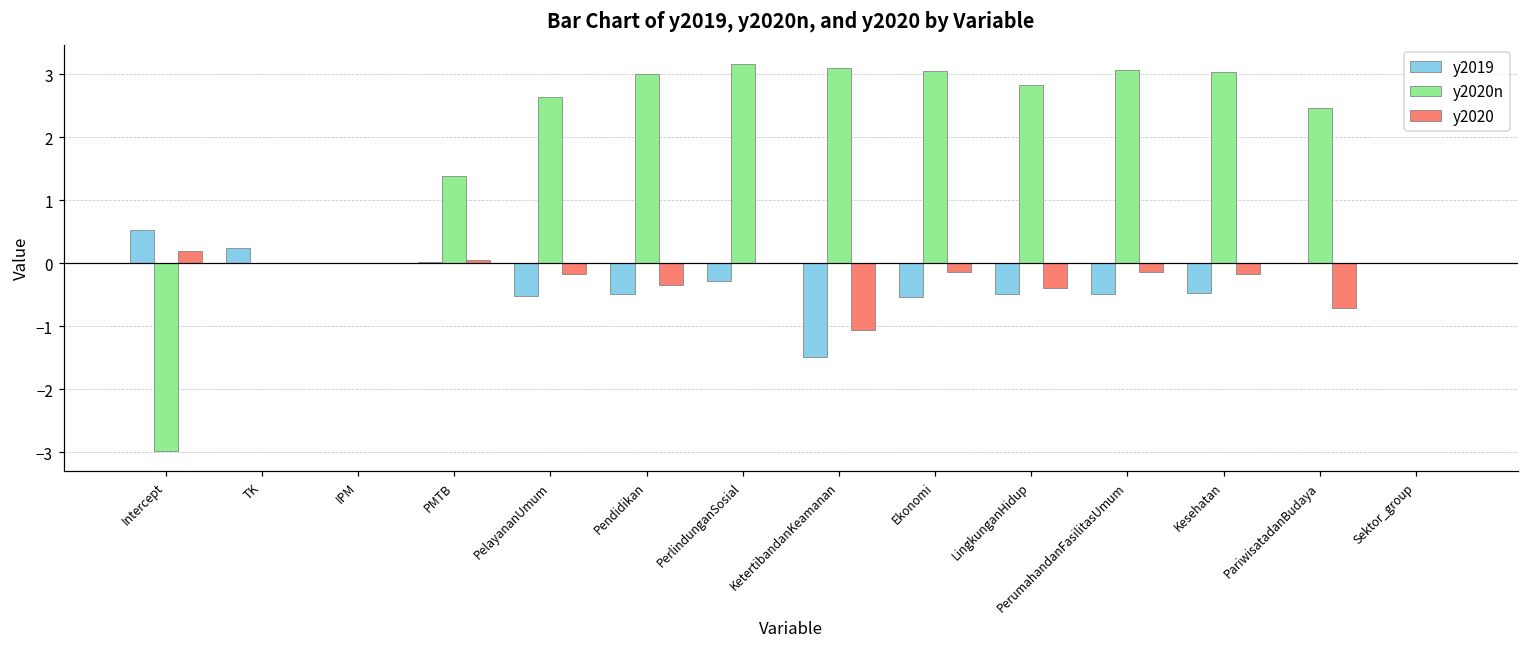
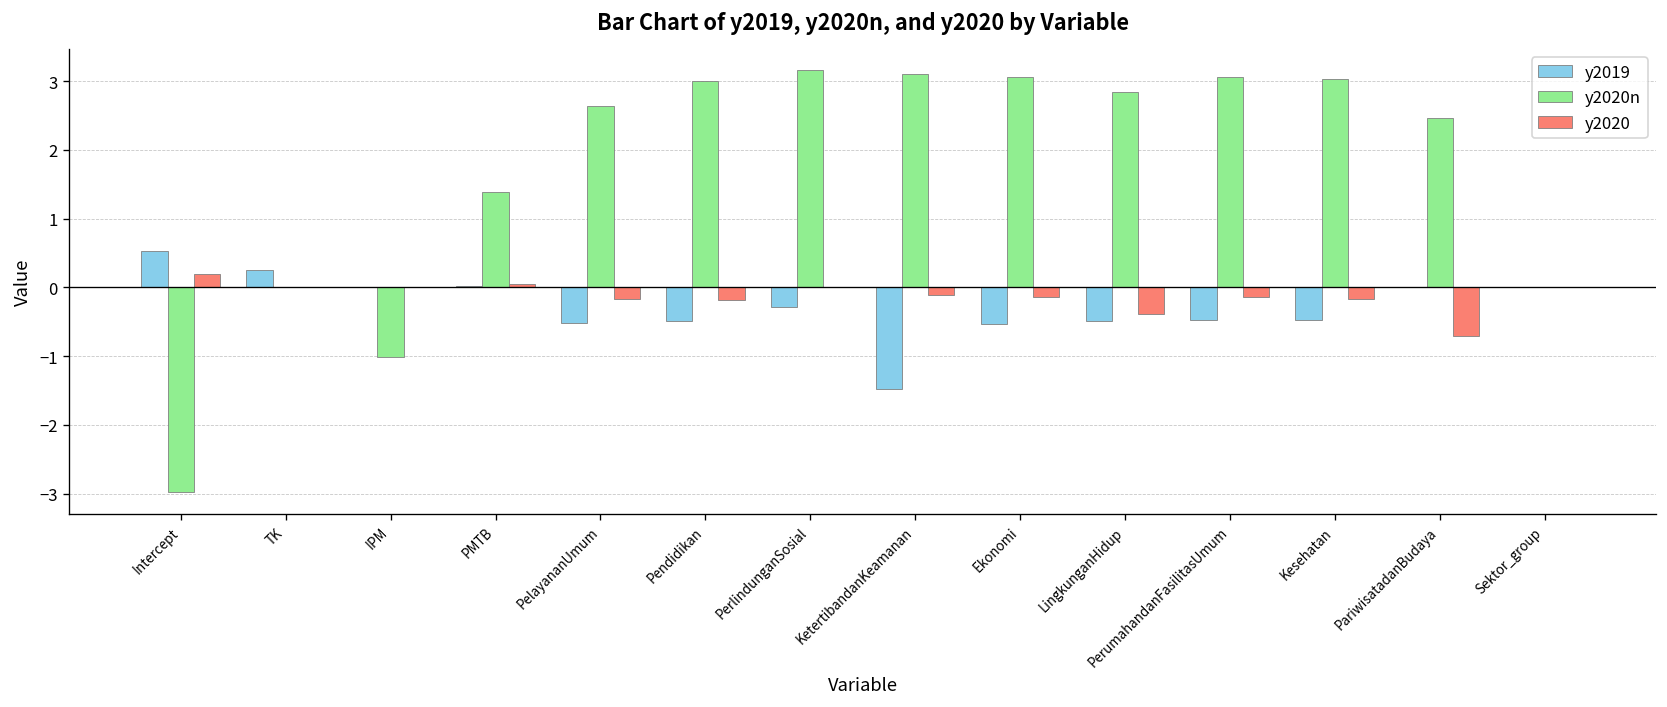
y2020n, IPM: 0.0 -> -1.0
y2020, Pendidikan: -0.3 -> -0.2
y2020, KetertibandanKeamanan: -1.1 -> -0.1
